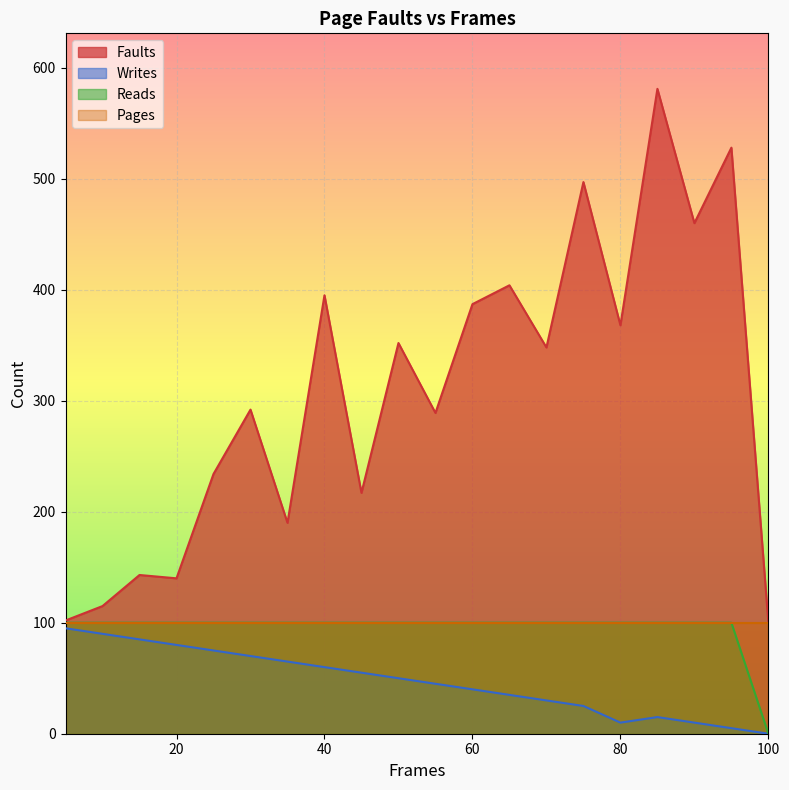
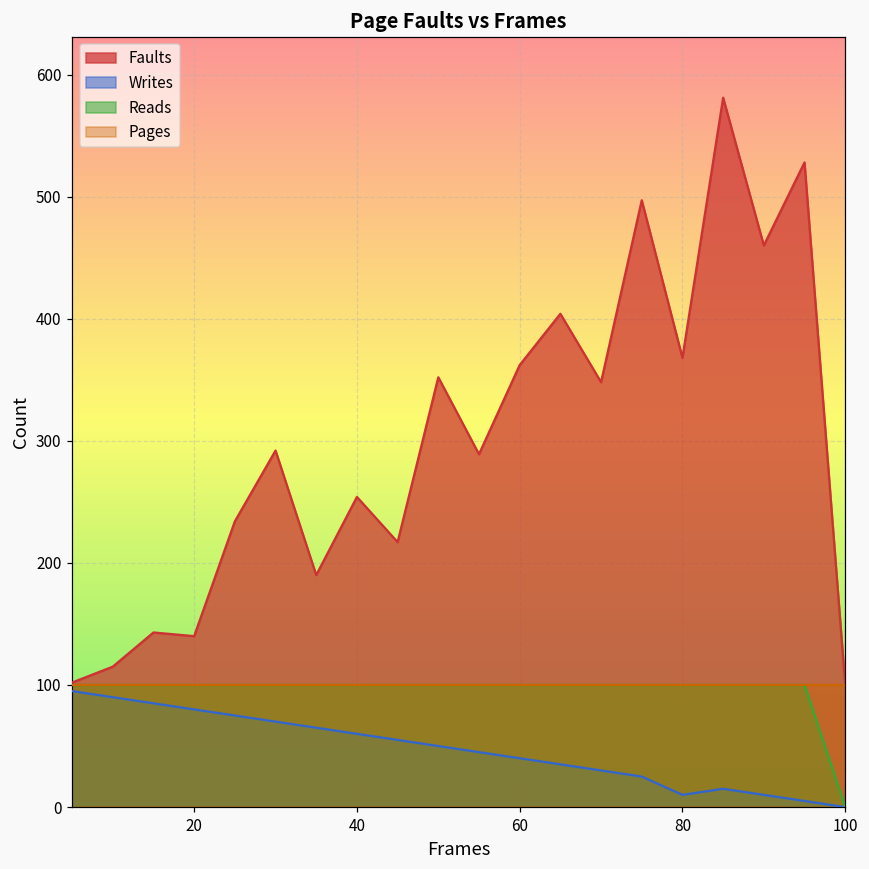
Faults, 40: 395 -> 254
Faults, 60: 387 -> 362
